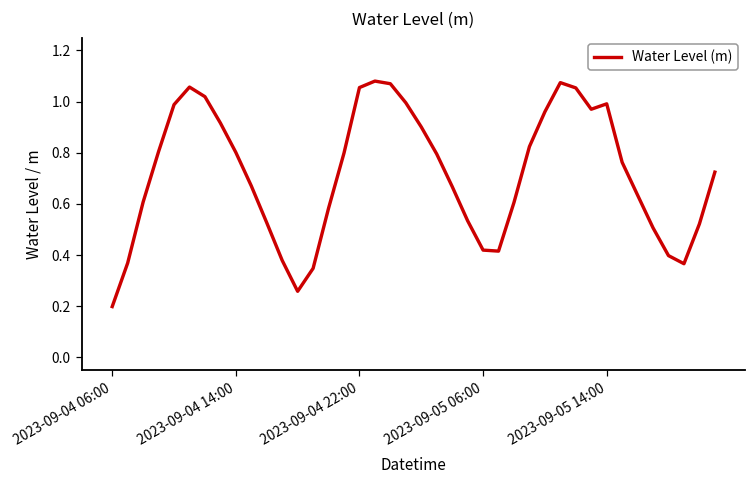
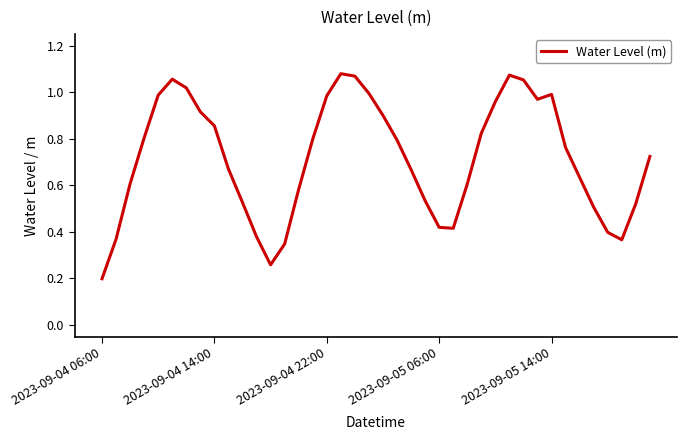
2023-09-04 14:00: 0.80 -> 0.86
2023-09-04 22:00: 1.05 -> 0.98
